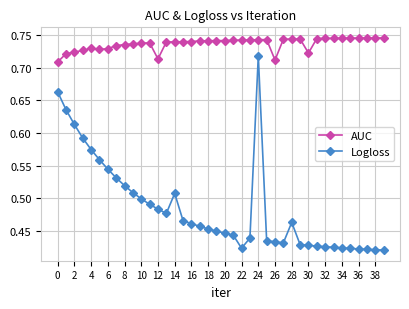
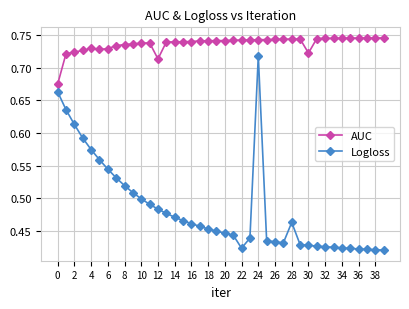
AUC, 0: 0.71 -> 0.67
Logloss, 14: 0.51 -> 0.47
AUC, 26: 0.71 -> 0.74
